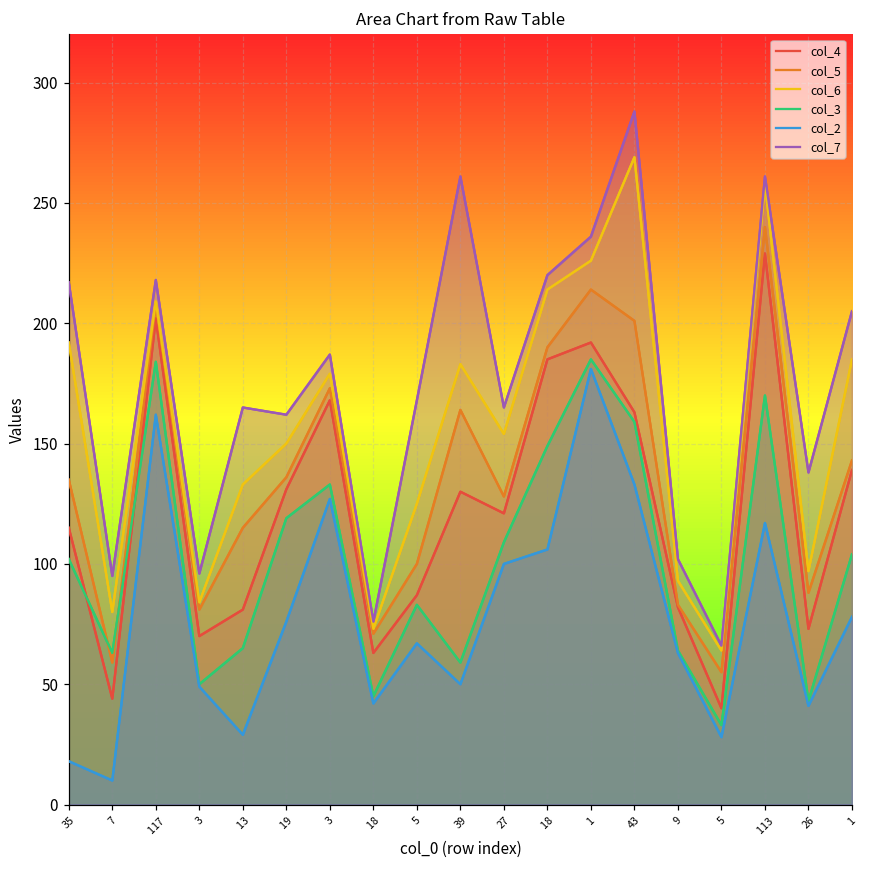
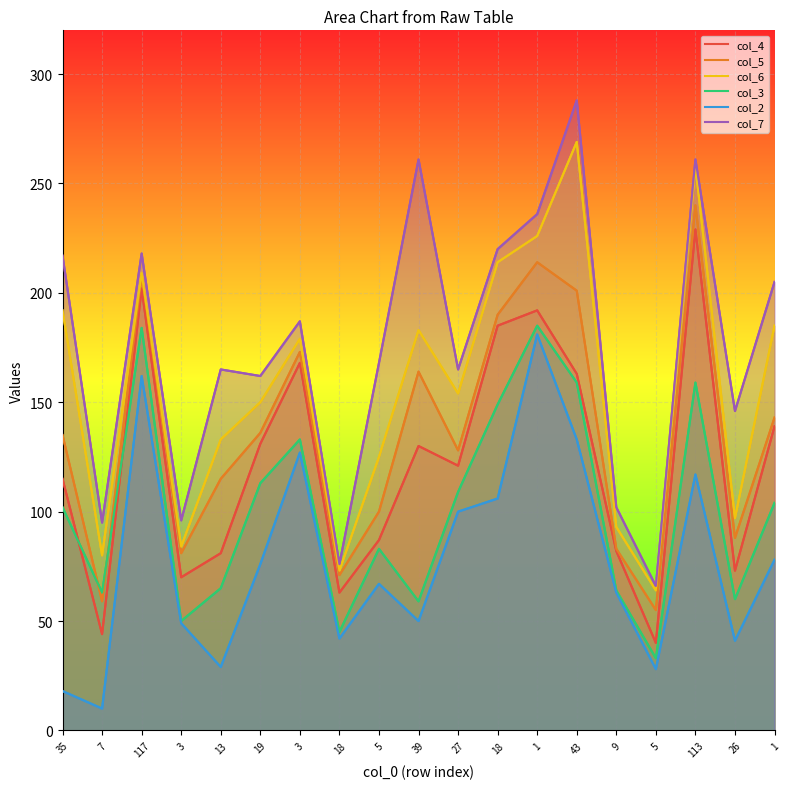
col_3, 19: 119 -> 113
col_3, 113: 170 -> 159
col_3, 26: 43 -> 60
col_7, 26: 138 -> 146
